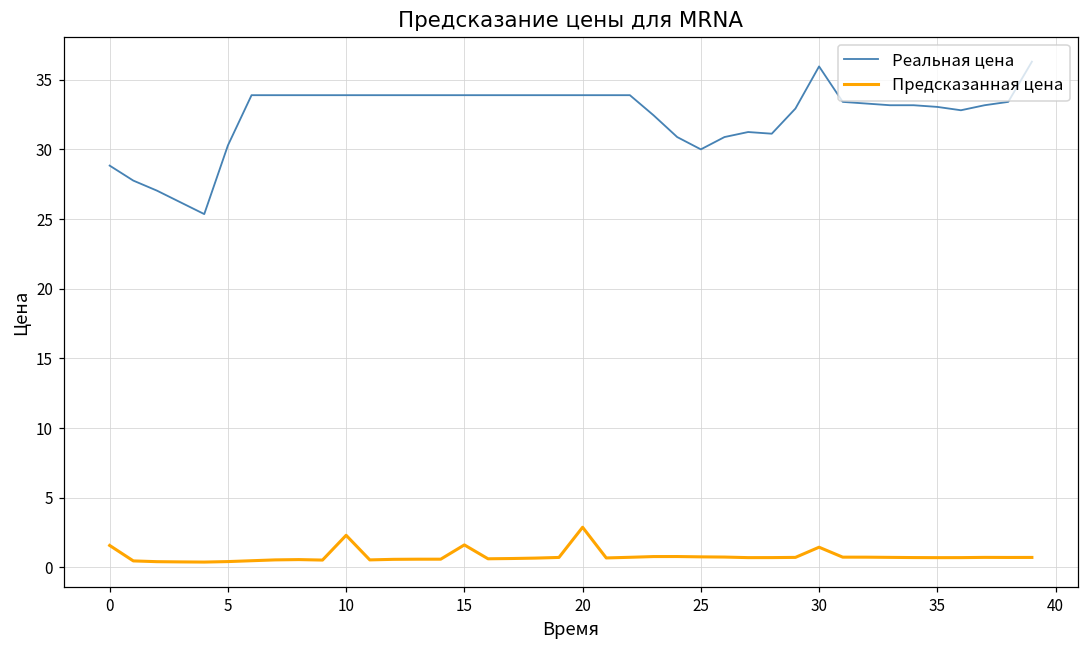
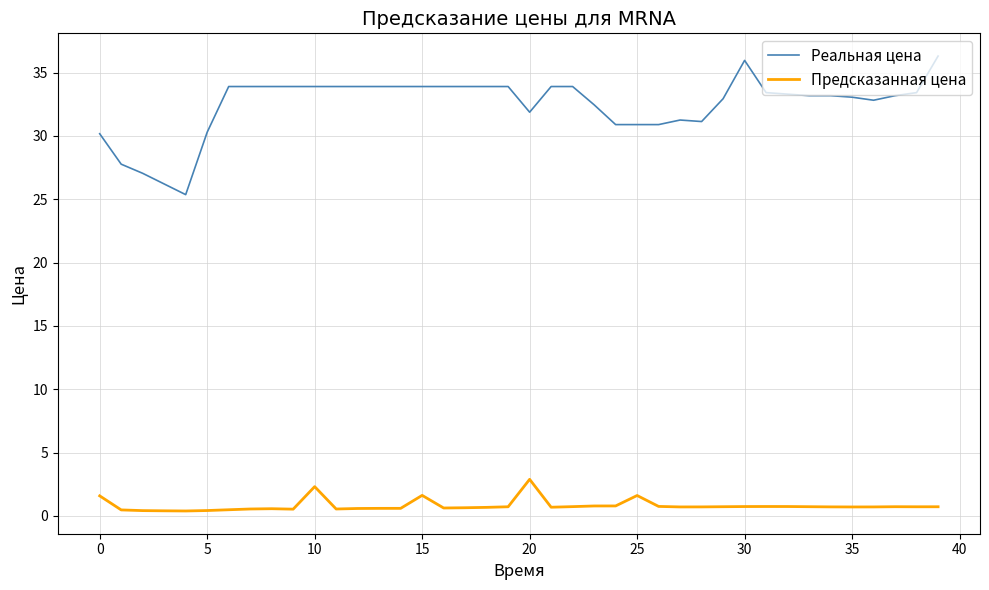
Реальная цена, 0: 28.8 -> 30.2
Реальная цена, 20: 33.9 -> 31.9
Реальная цена, 25: 30.0 -> 30.9
Предсказанная цена, 25: 0.8 -> 1.6
Предсказанная цена, 30: 1.5 -> 0.7
